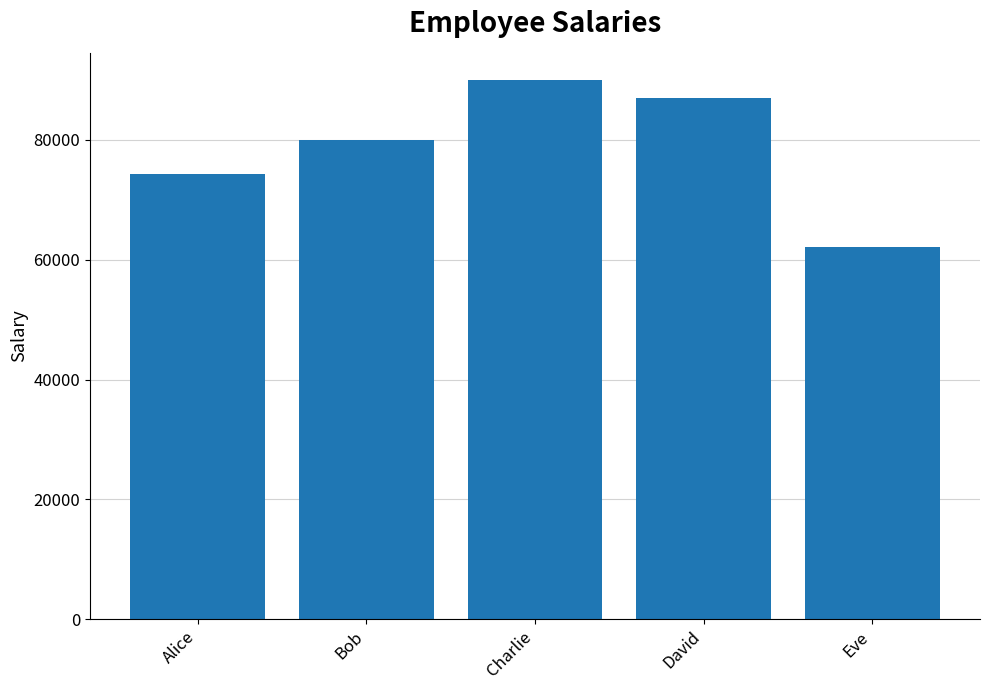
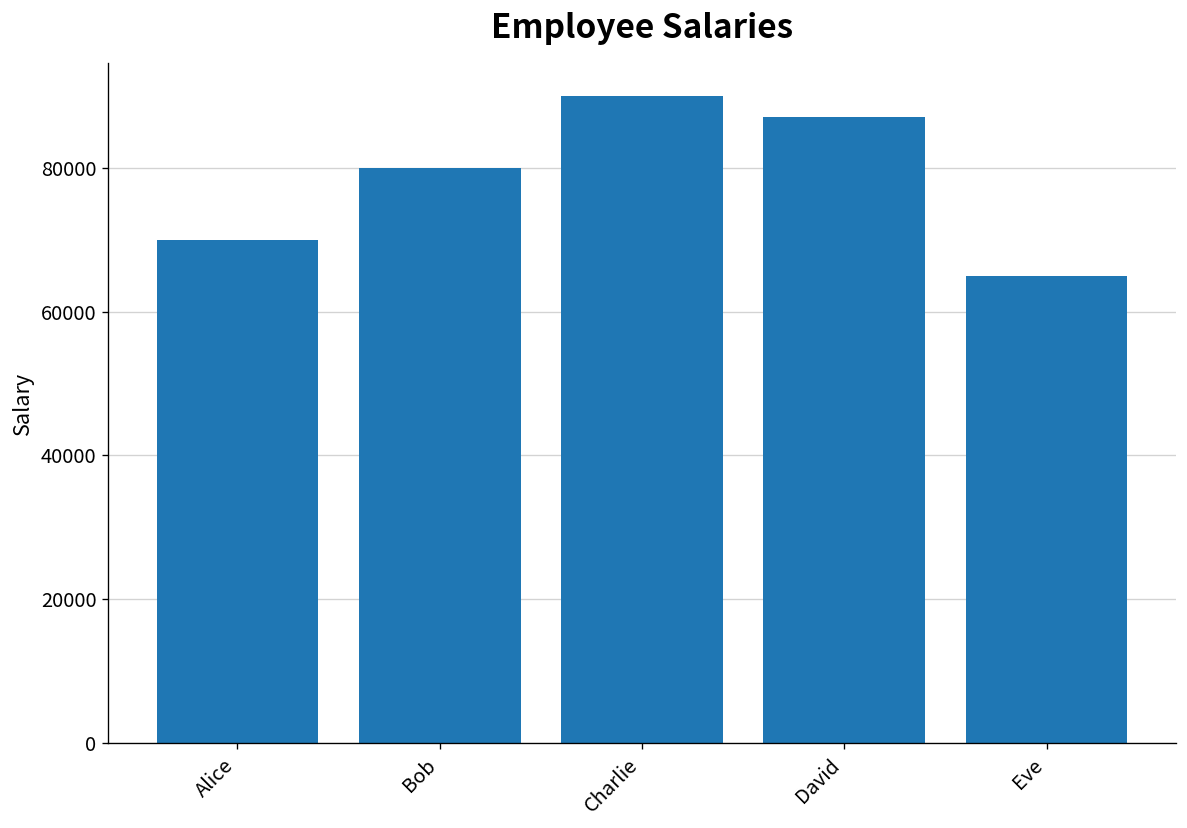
Alice: 74000 -> 70000
Eve: 62000 -> 65000
